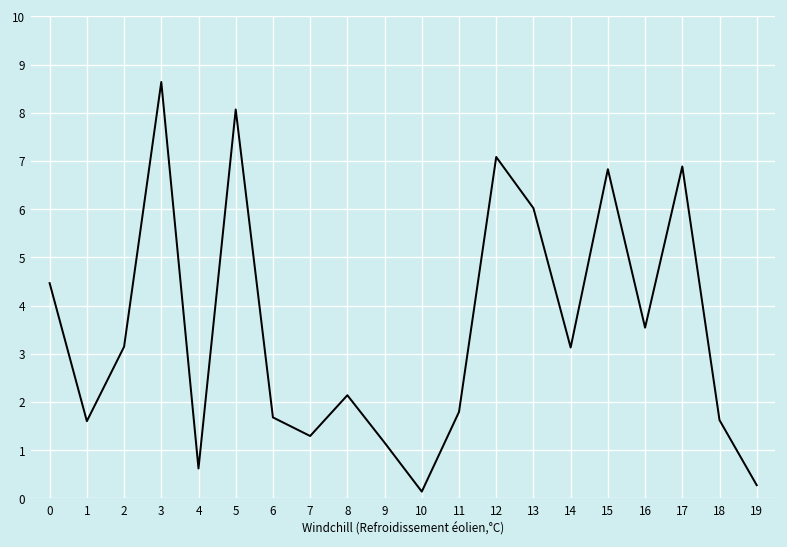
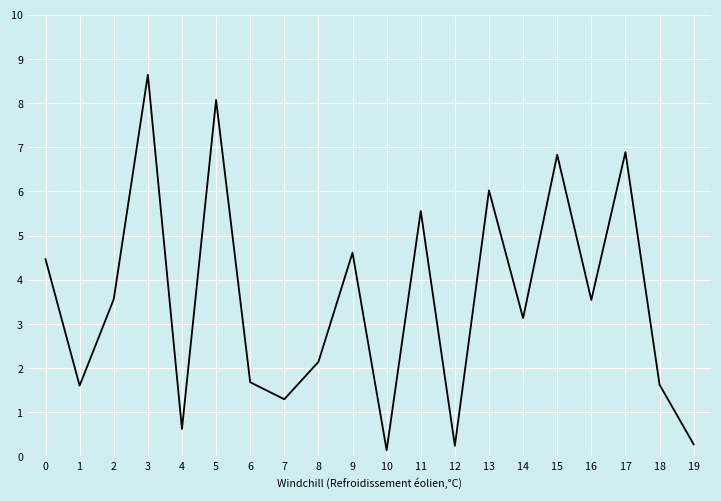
2: 3.1 -> 3.6
9: 1.2 -> 4.6
11: 1.8 -> 5.6
12: 7.1 -> 0.2
